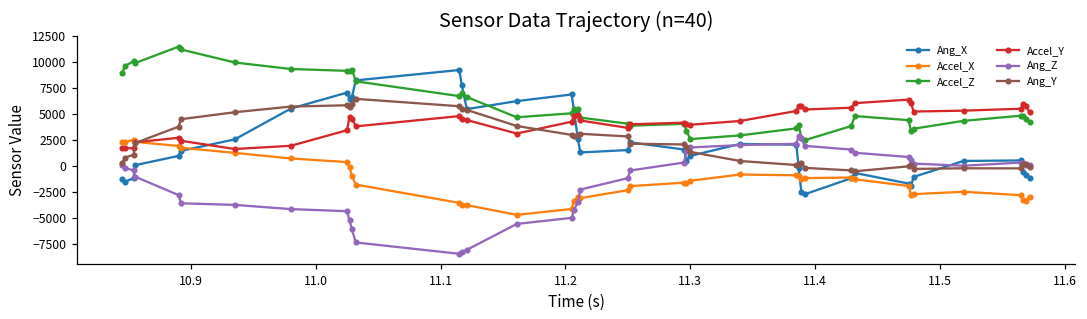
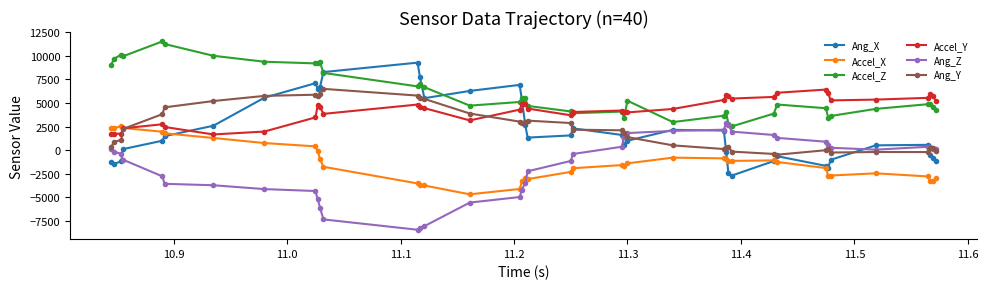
Accel_Z, 11.3: 3000 -> 5000
